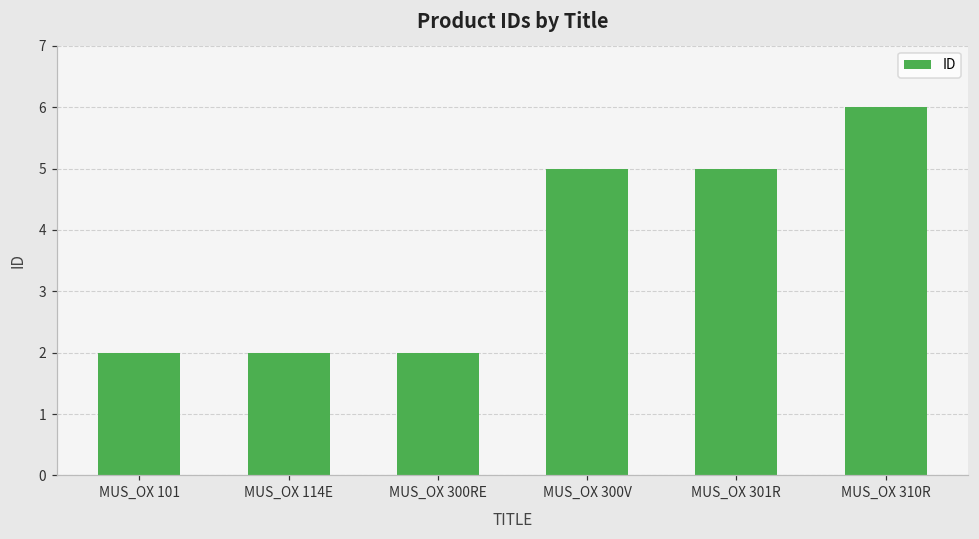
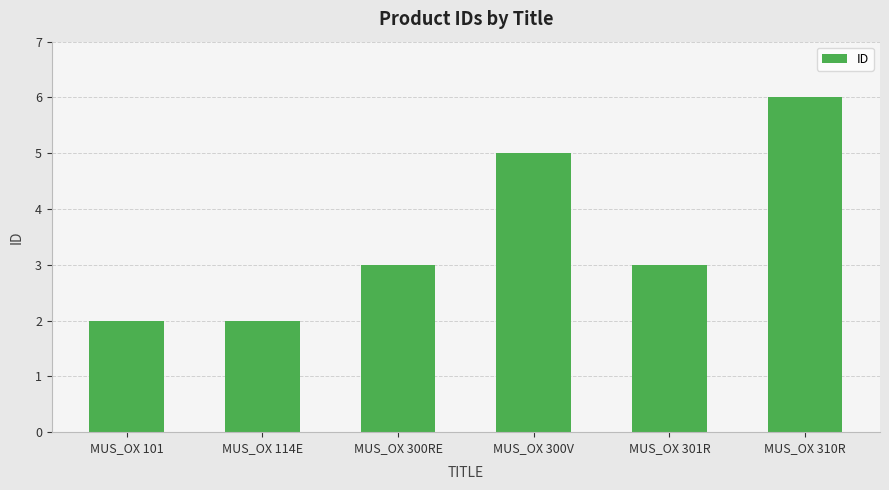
MUS_OX 300RE: 2 -> 3
MUS_OX 301R: 5 -> 3
